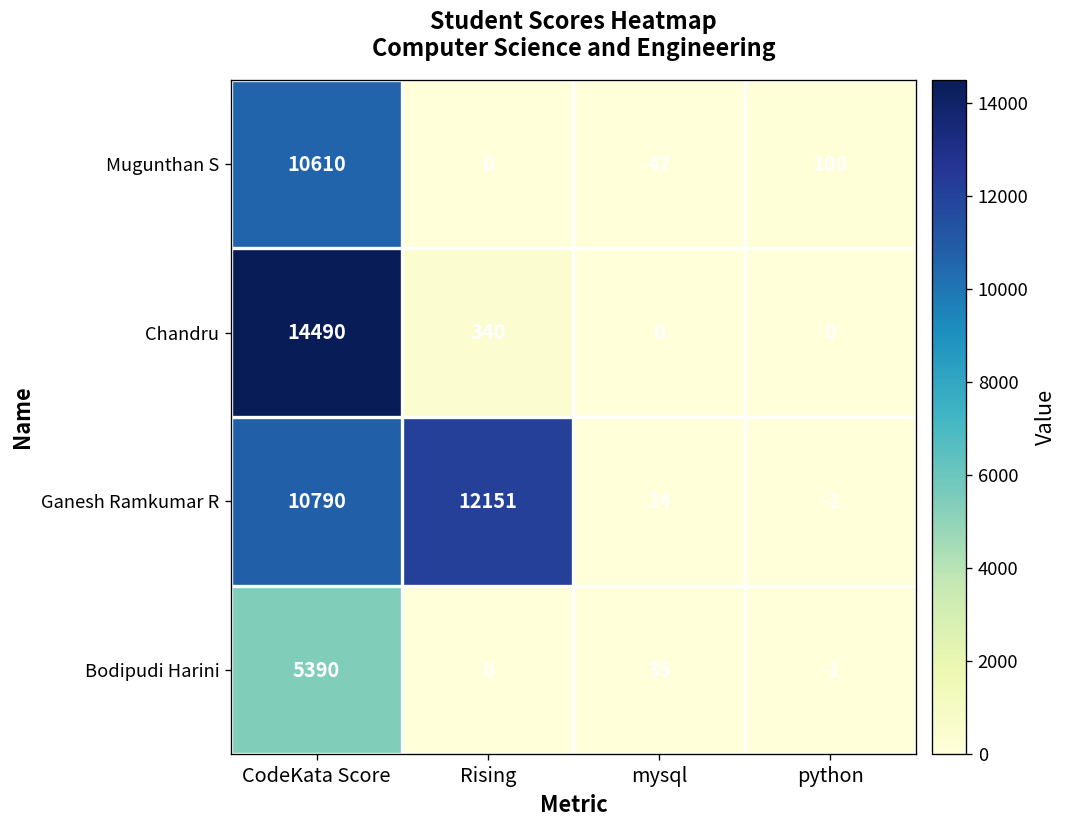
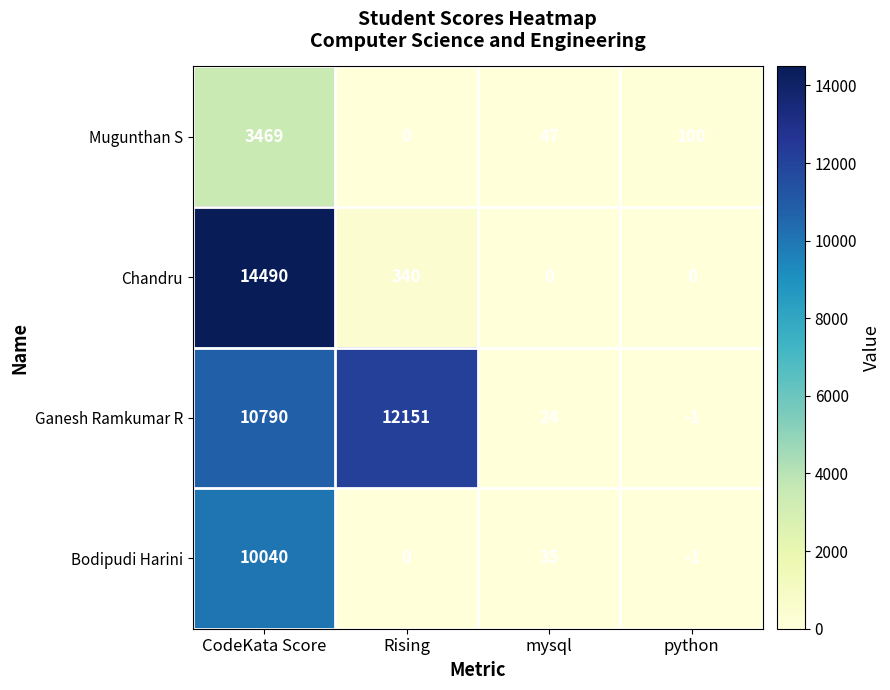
Mugunthan S, CodeKata Score: 10610 -> 3469
Bodipudi Harini, CodeKata Score: 5390 -> 10040
